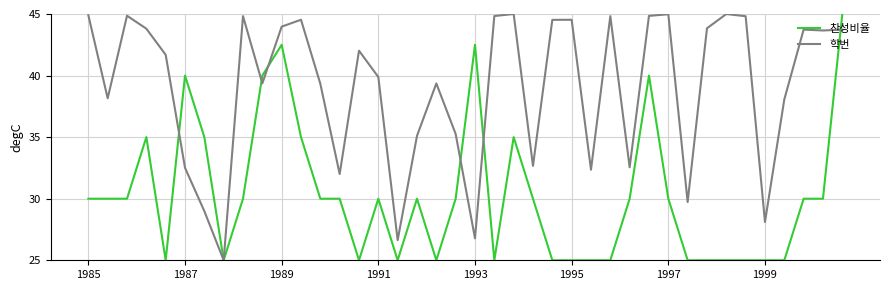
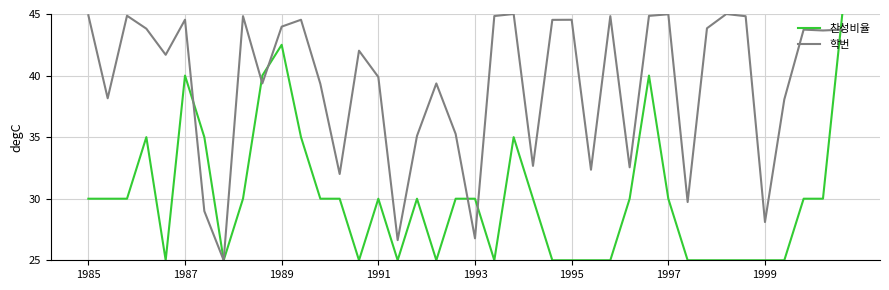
학번, 1987: 32.5 -> 44.5
찬성비율, 1993: 42.5 -> 30.0
